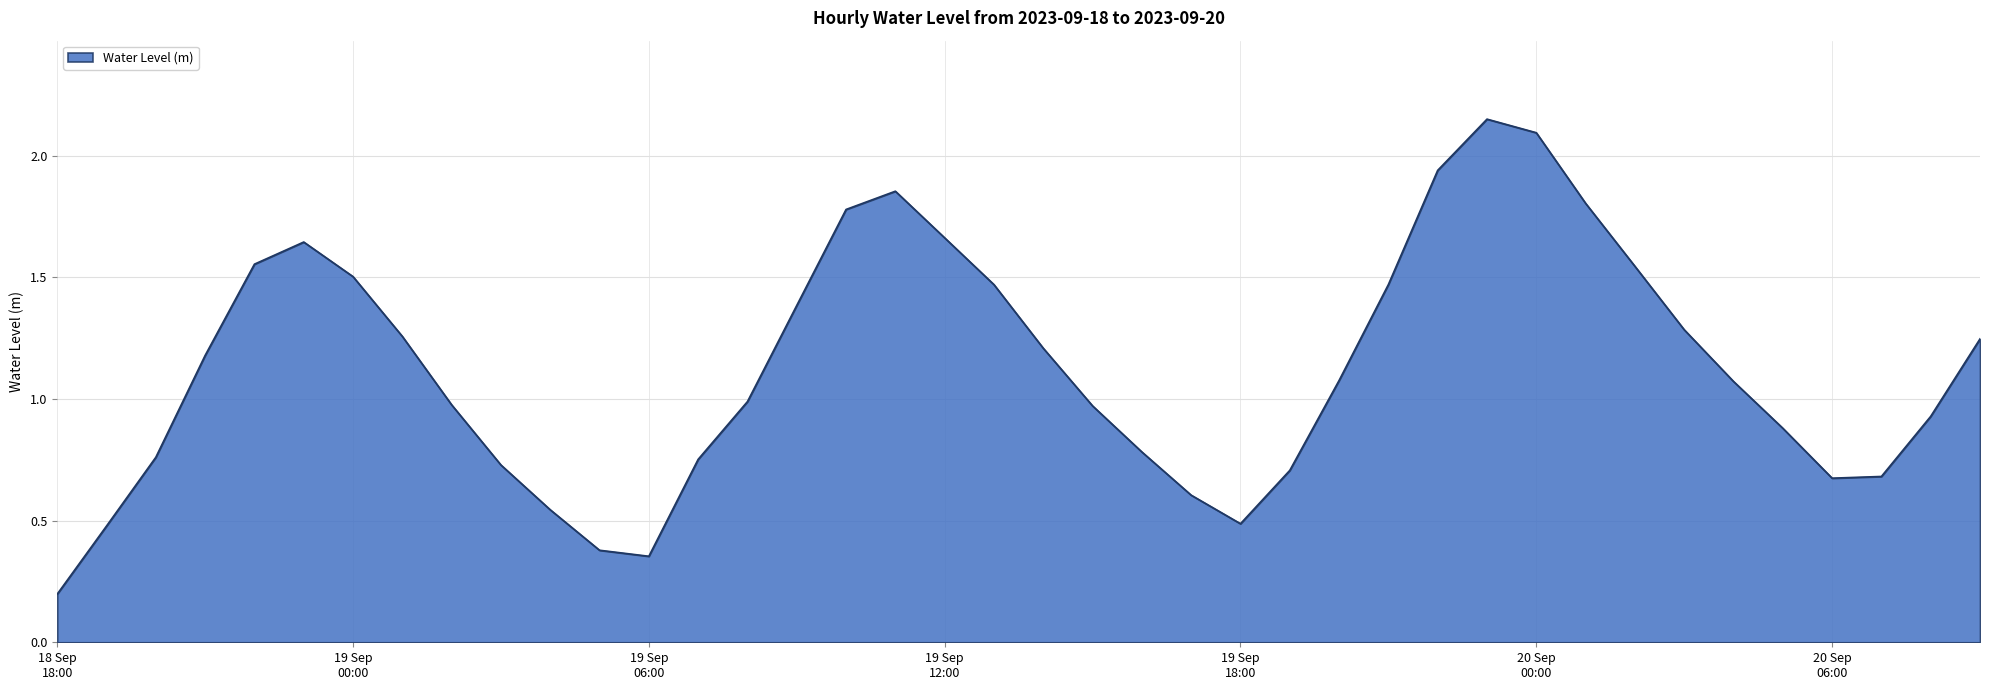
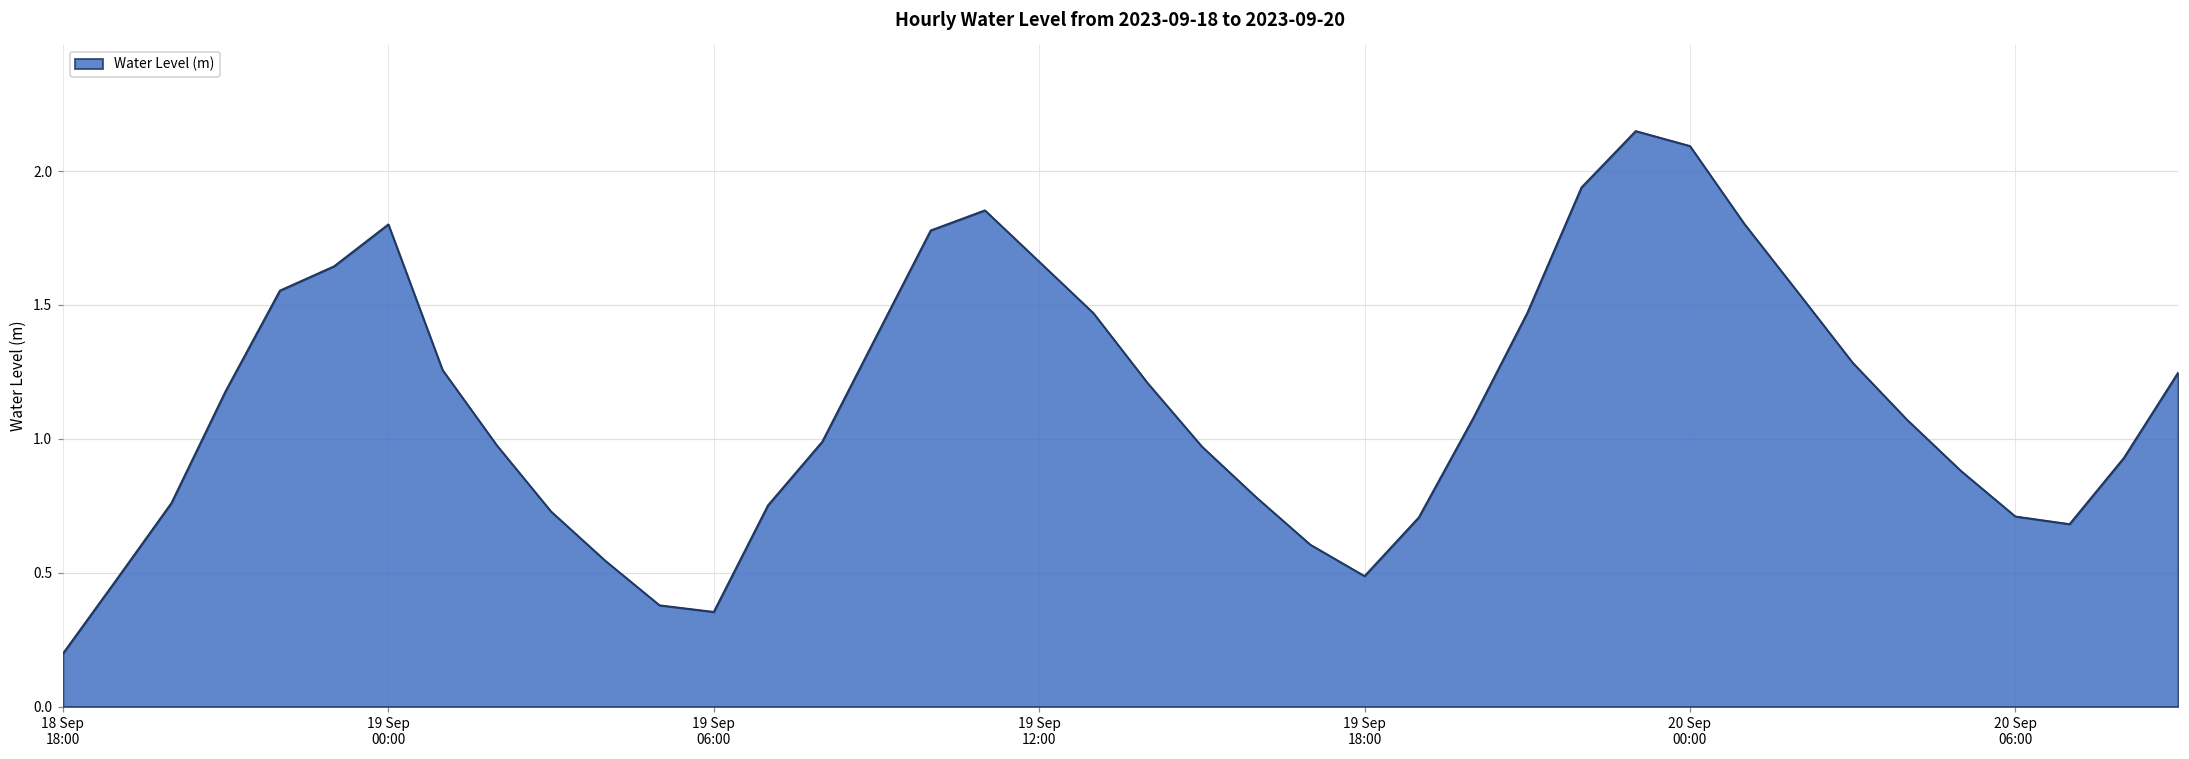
19 Sep 00:00: 1.50 -> 1.80
20 Sep 06:00: 0.67 -> 0.71
